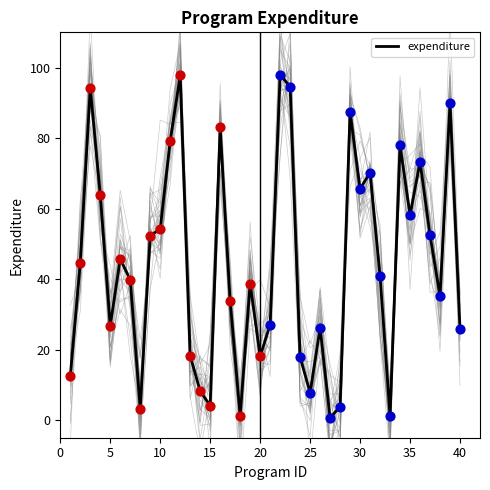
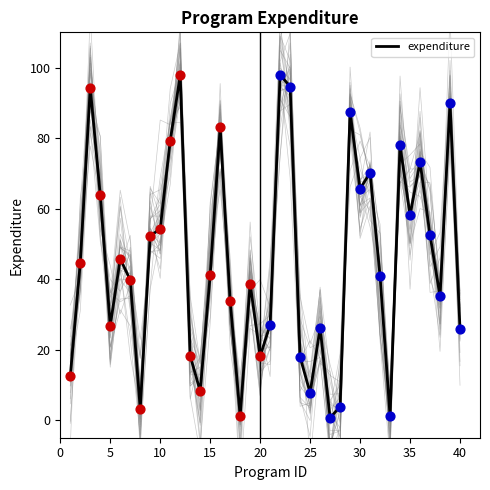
expenditure, 15: 4 -> 41
